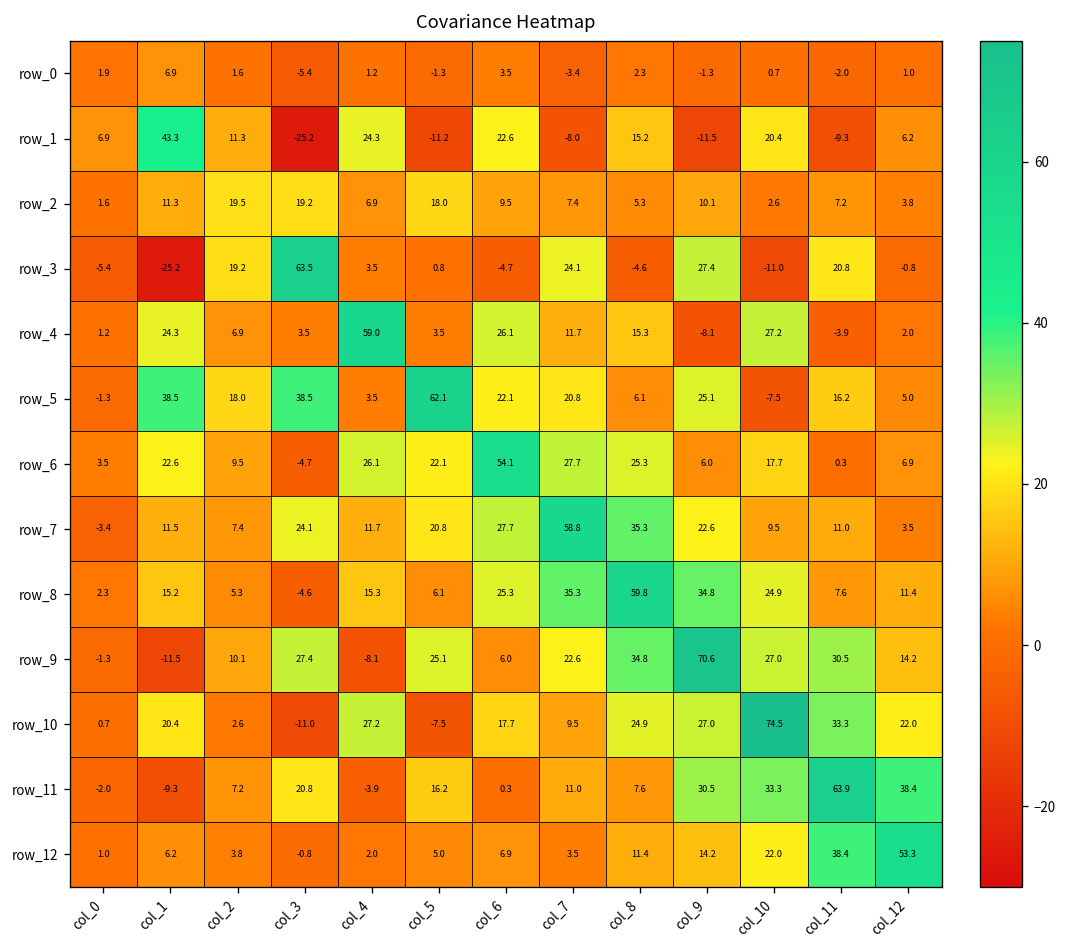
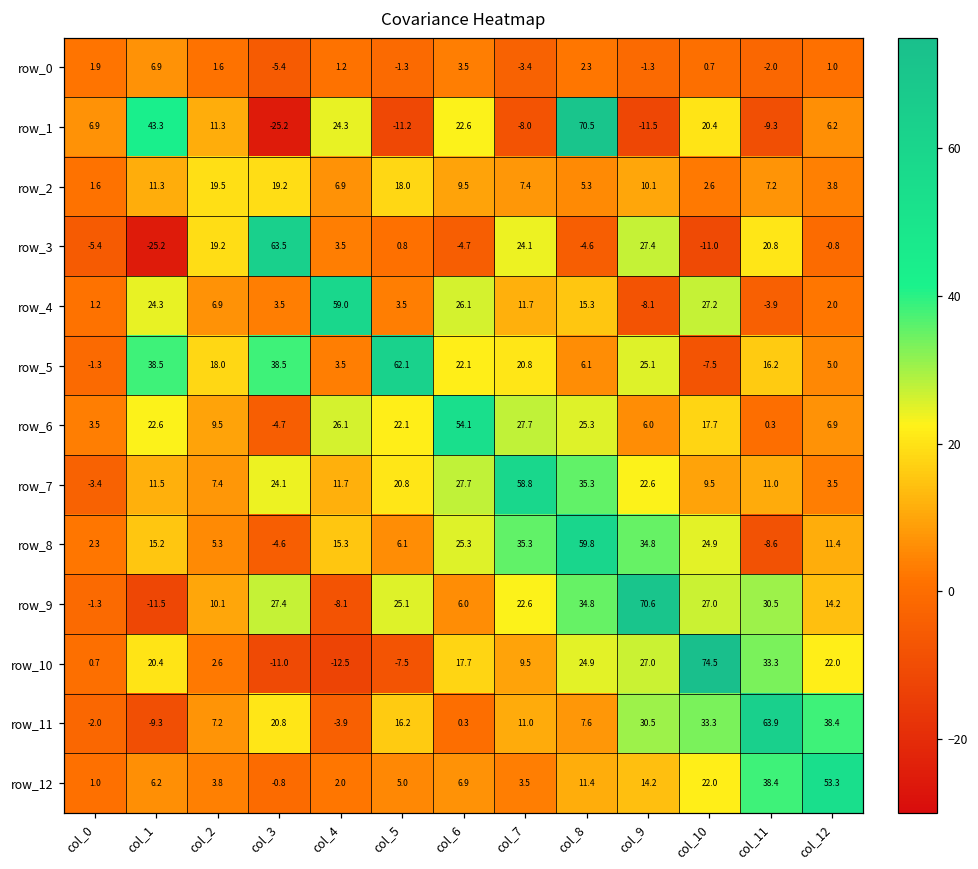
row_1, col_8: 15.2 -> 70.5
row_8, col_11: 7.6 -> -8.6
row_10, col_4: 27.2 -> -12.5
